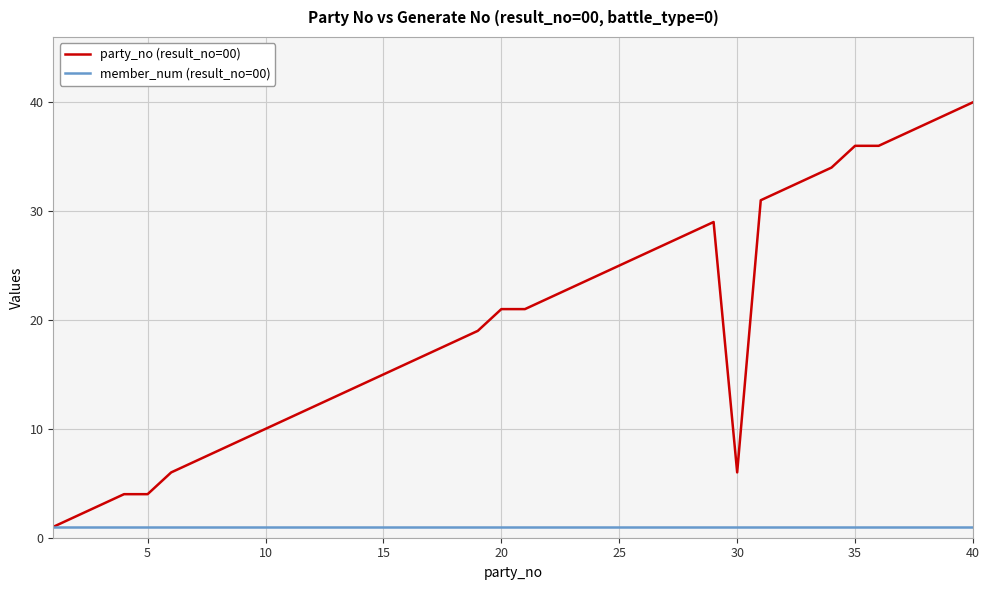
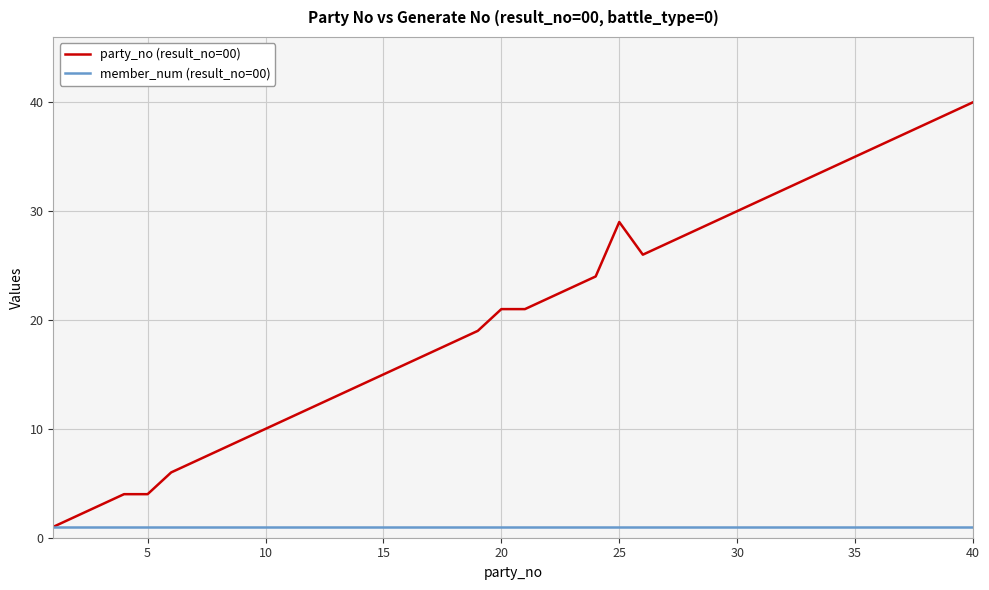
party_no (result_no=00), 25: 25 -> 29
party_no (result_no=00), 30: 6 -> 30
party_no (result_no=00), 35: 36 -> 35
